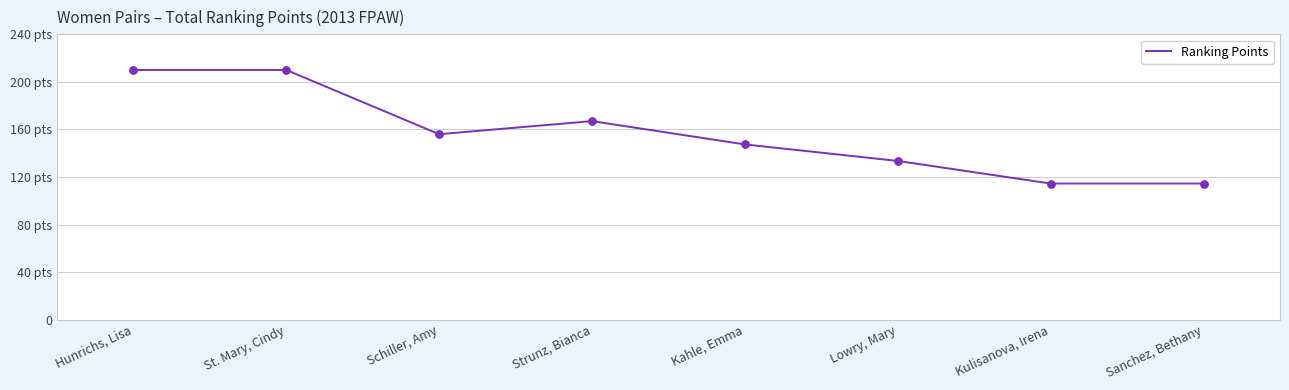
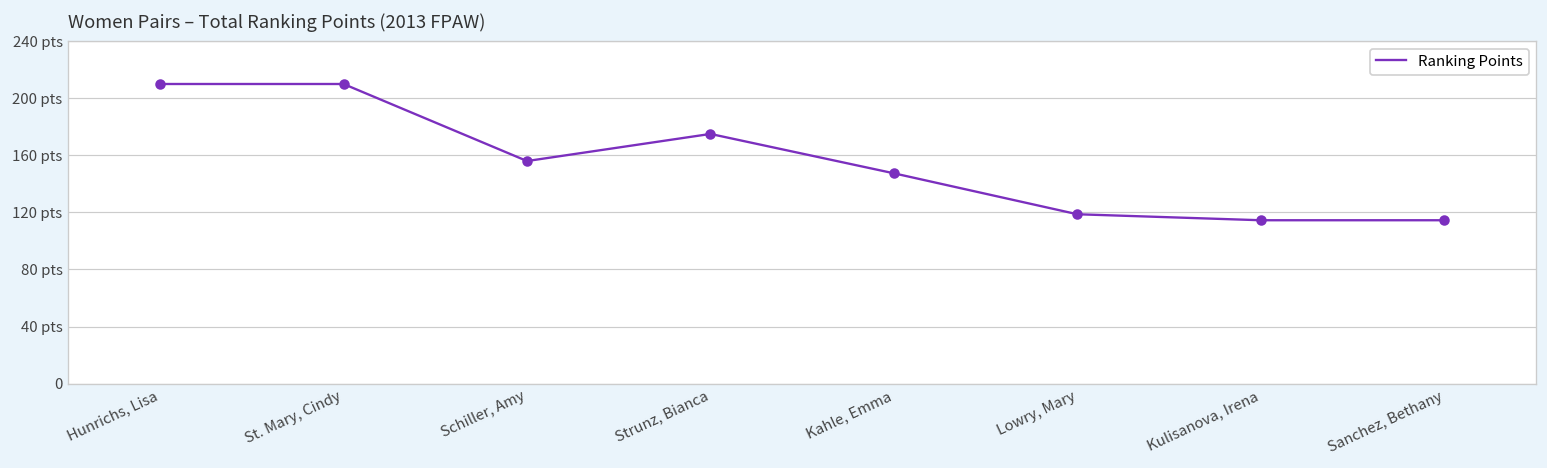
Strunz, Bianca: 167 pts -> 175 pts
Lowry, Mary: 134 pts -> 119 pts
